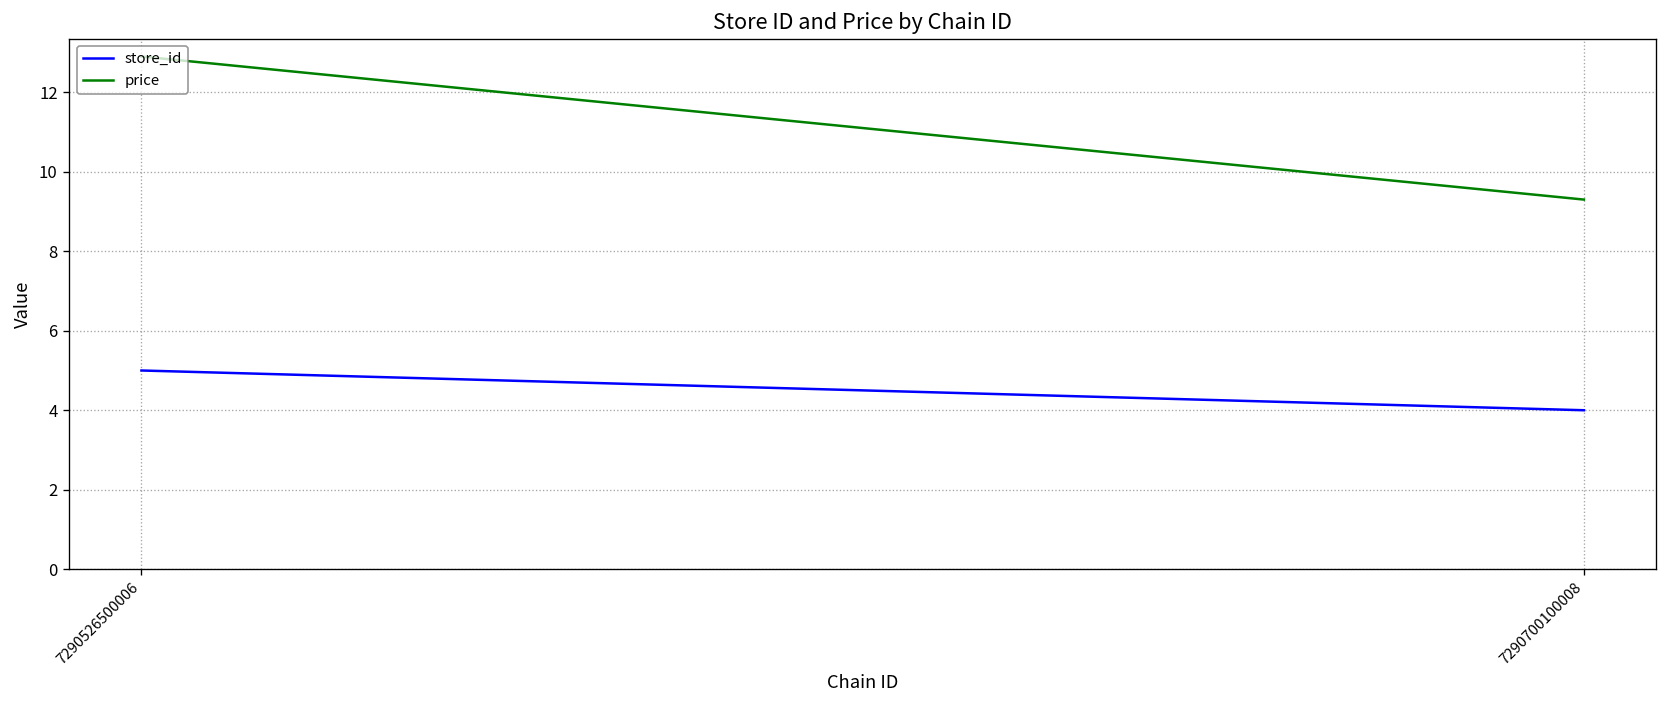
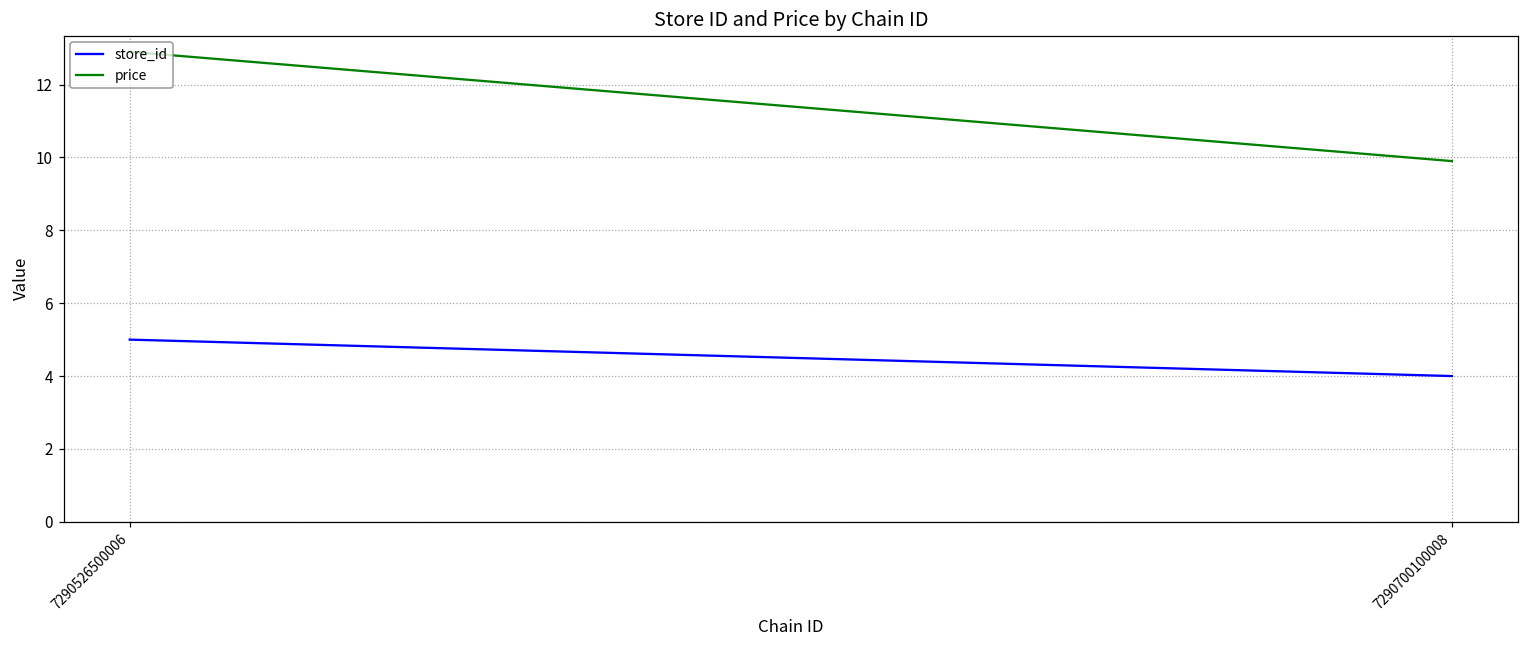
price, 7290700100008: 9.3 -> 9.9
